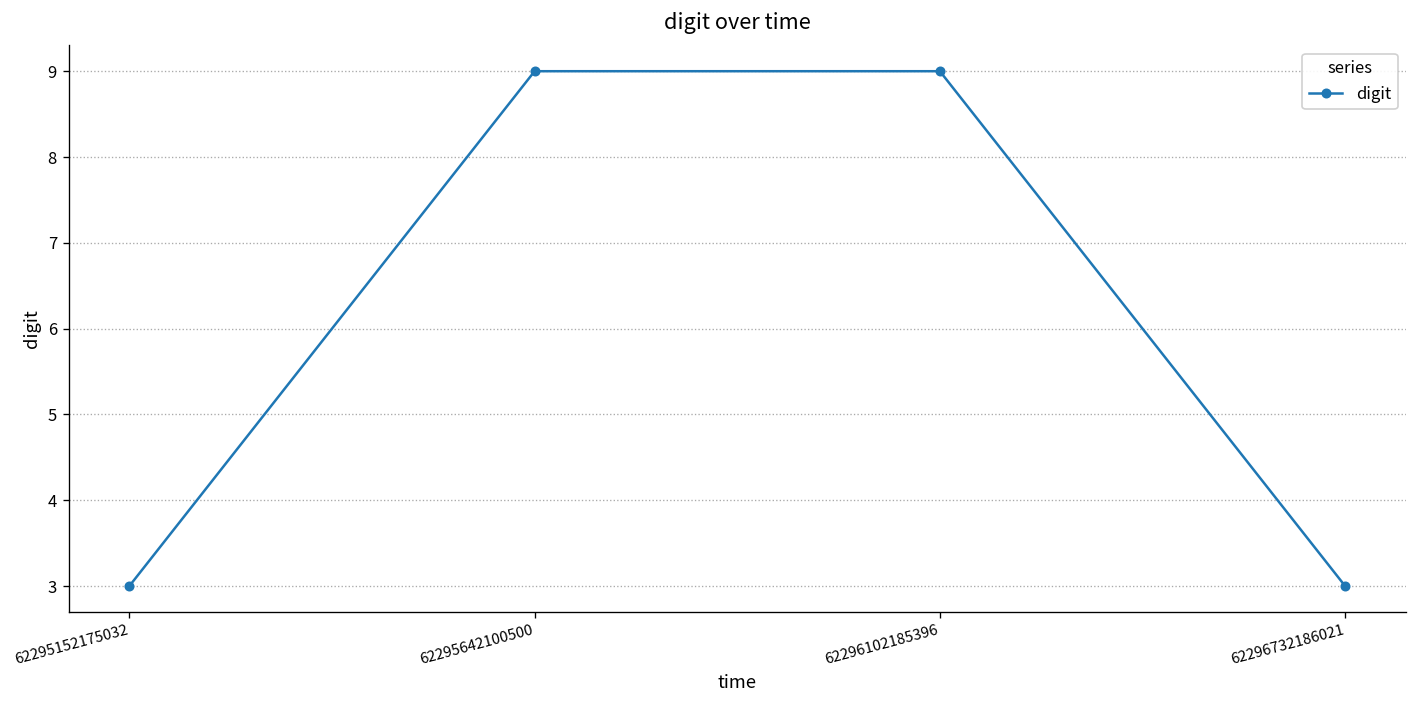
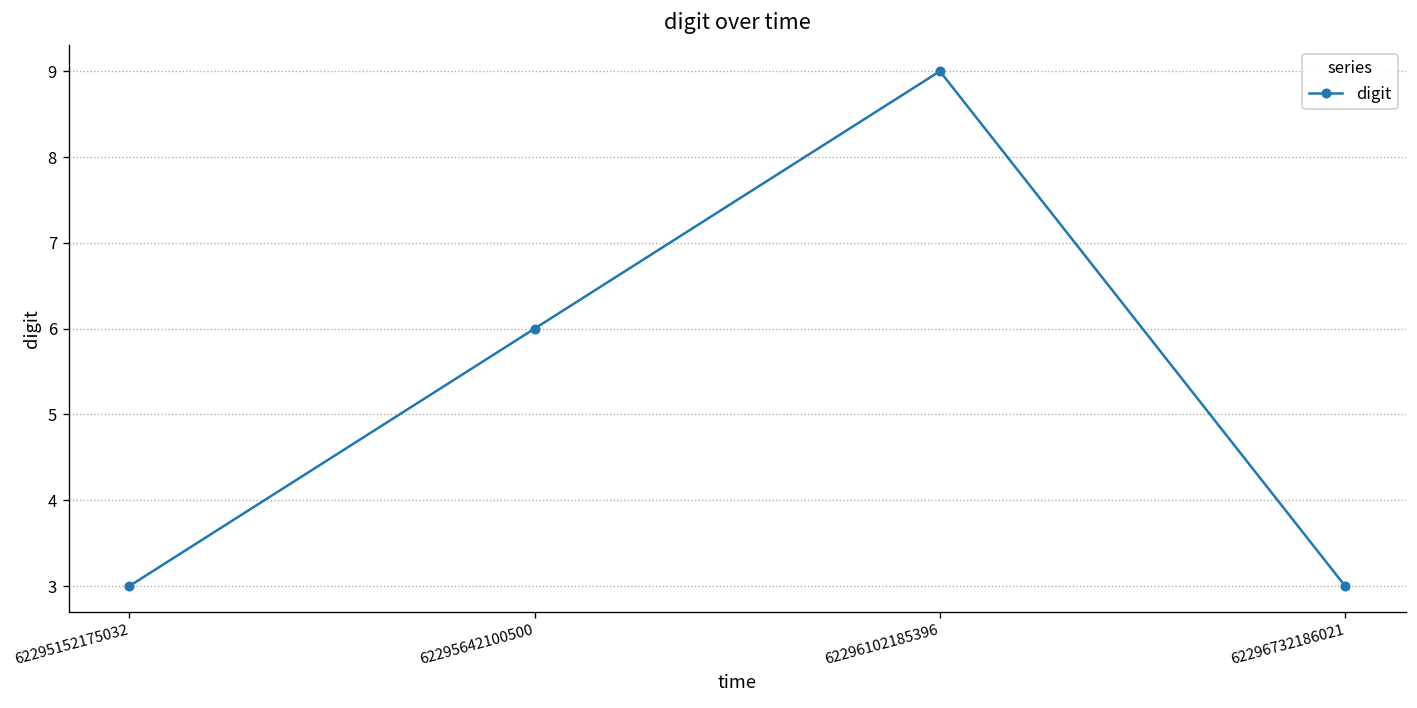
62295642100500: 9 -> 6
